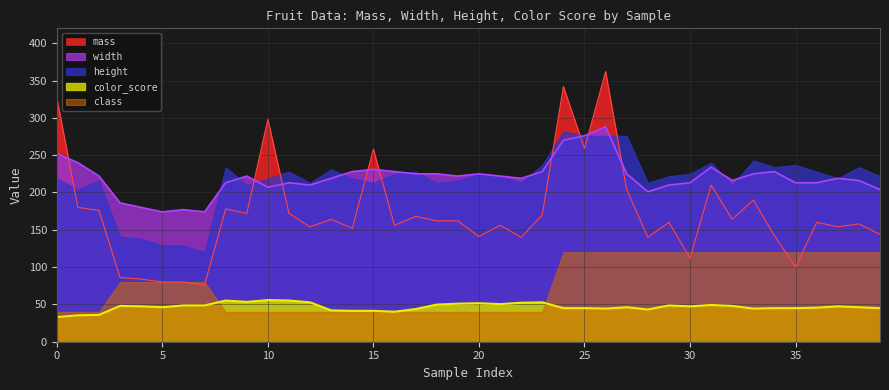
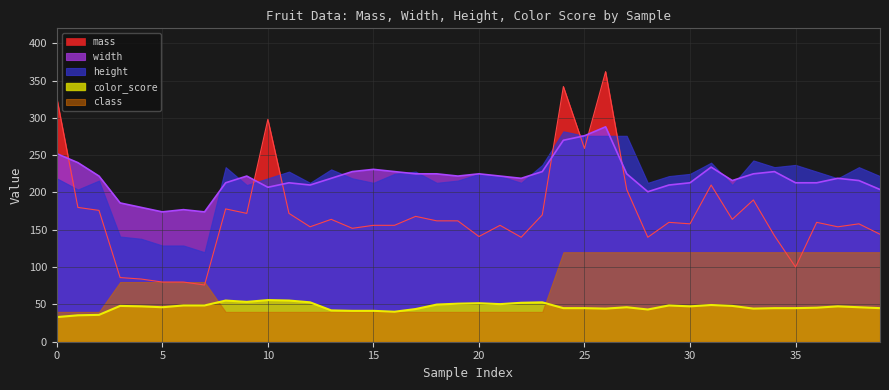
mass, 15: 260 -> 160
mass, 30: 110 -> 160
